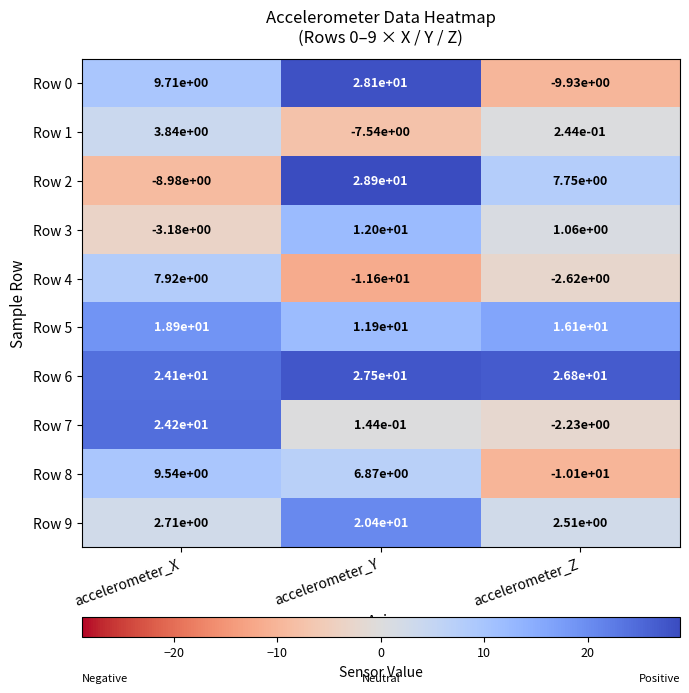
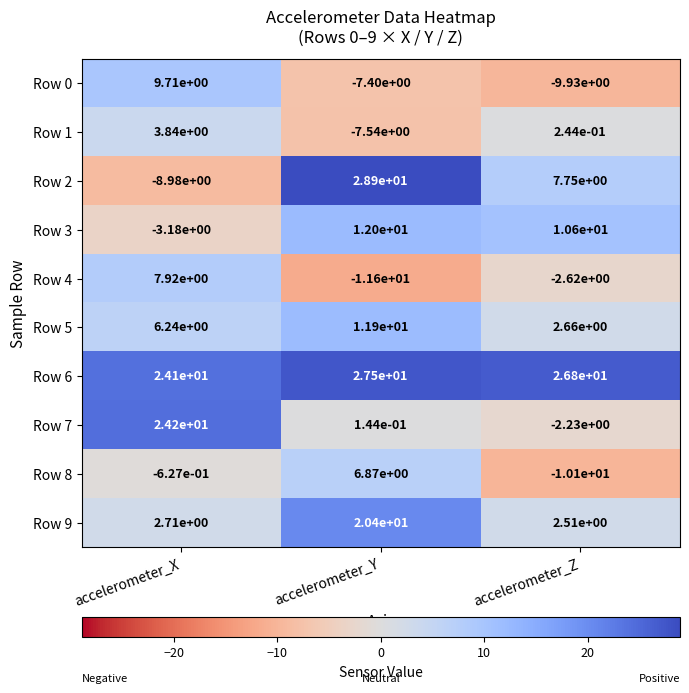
Row 0, accelerometer_Y: 2.81e+01 -> -7.40e+00
Row 3, accelerometer_Z: 1.06e+00 -> 1.06e+01
Row 5, accelerometer_X: 1.89e+01 -> 6.24e+00
Row 5, accelerometer_Z: 1.61e+01 -> 2.66e+00
Row 8, accelerometer_X: 9.54e+00 -> -6.27e-01
